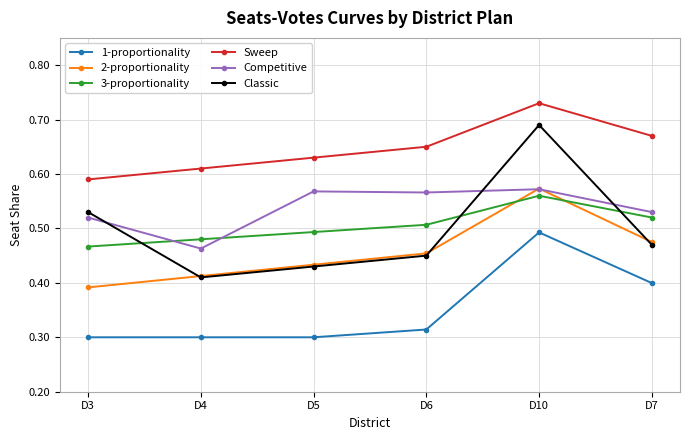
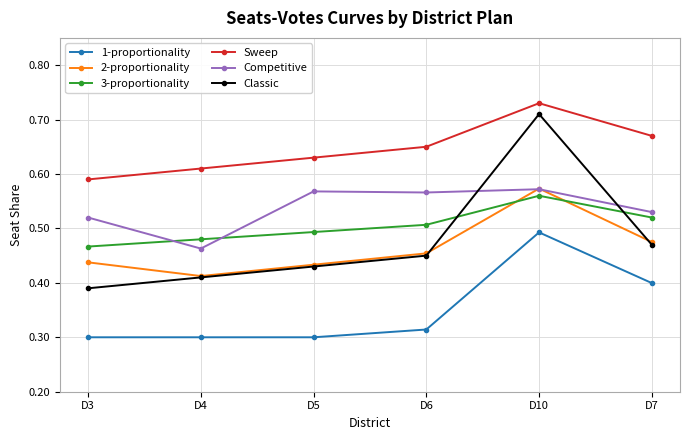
2-proportionality, D3: 0.39 -> 0.44
Classic, D3: 0.53 -> 0.39
Classic, D10: 0.69 -> 0.71
